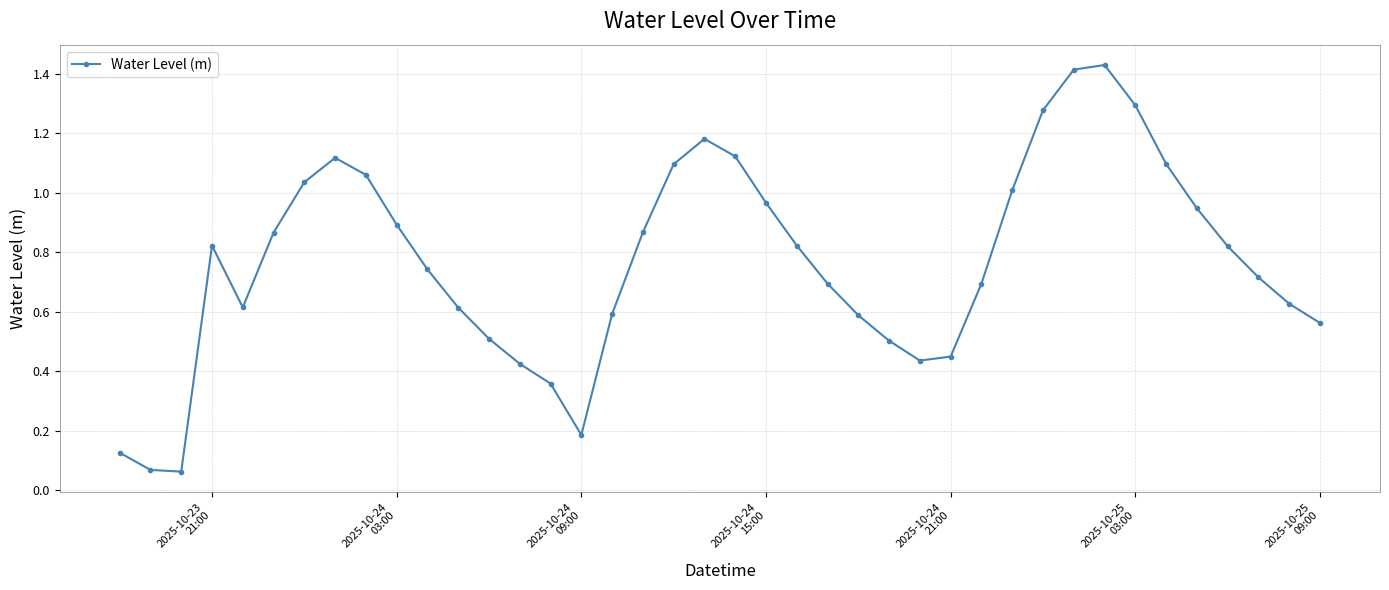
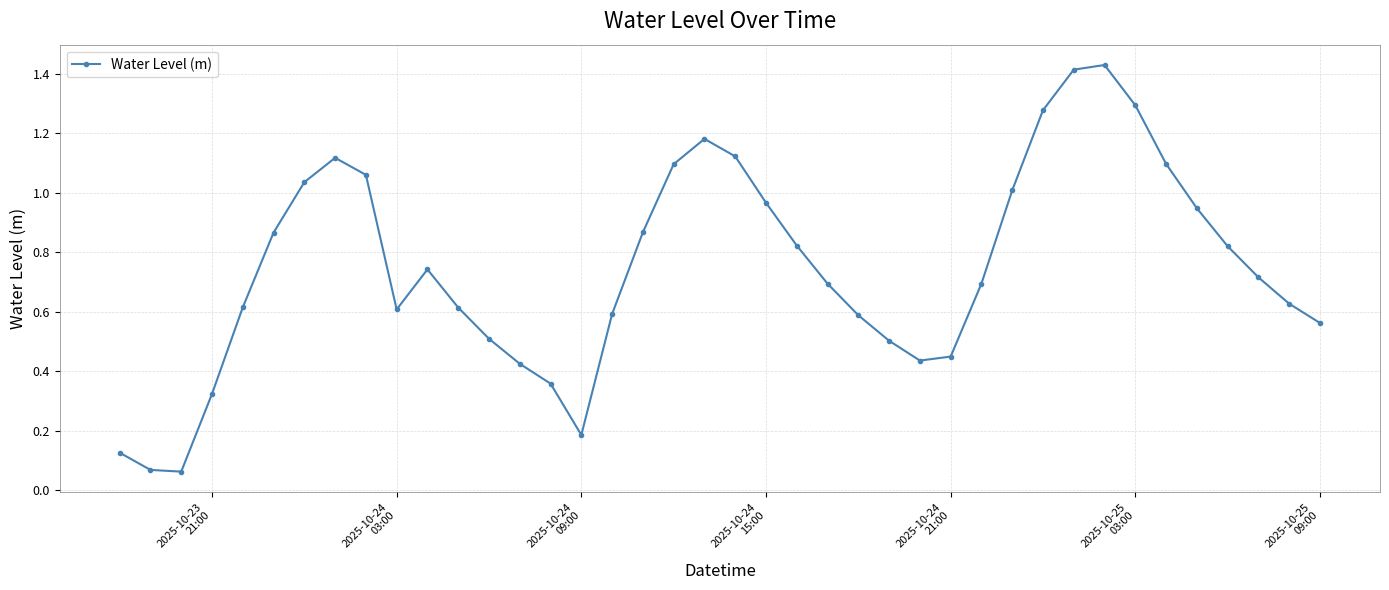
2025-10-23 21:00: 0.82 -> 0.32
2025-10-24 03:00: 0.89 -> 0.61
